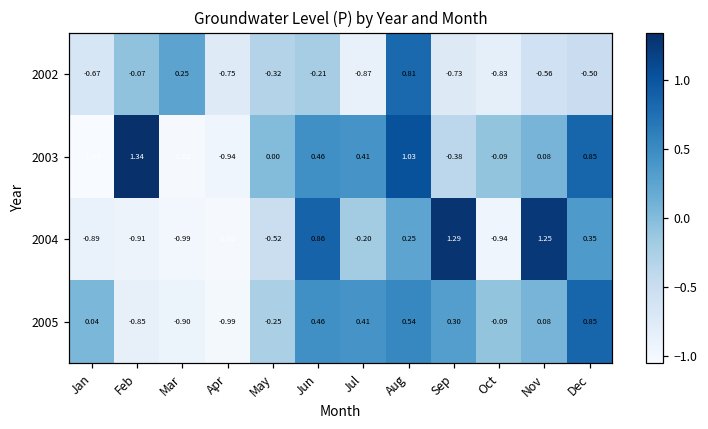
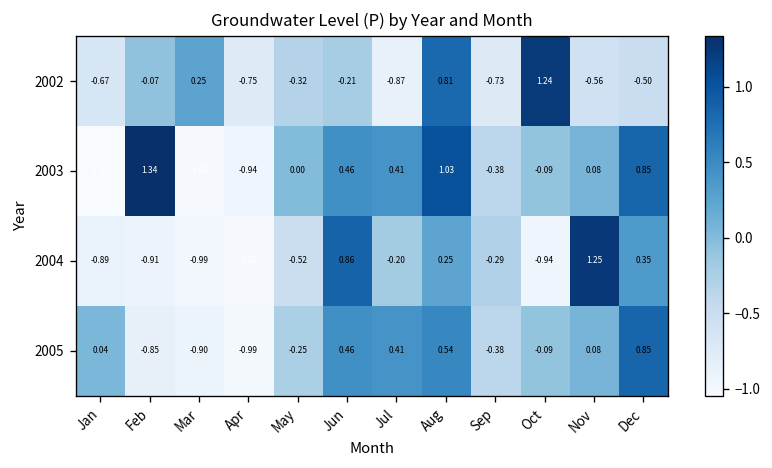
2002, Oct: -0.83 -> 1.24
2004, Sep: 1.29 -> -0.29
2005, Sep: 0.30 -> -0.38
